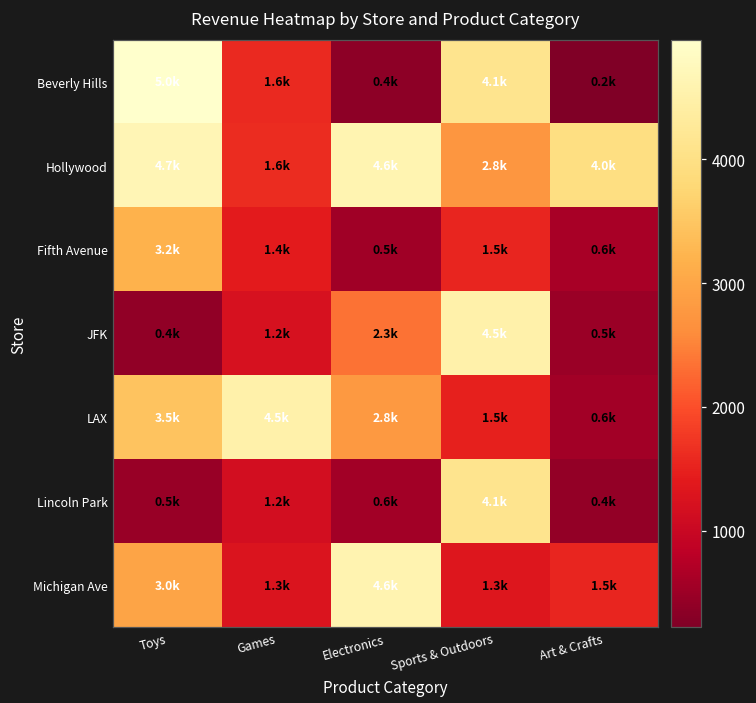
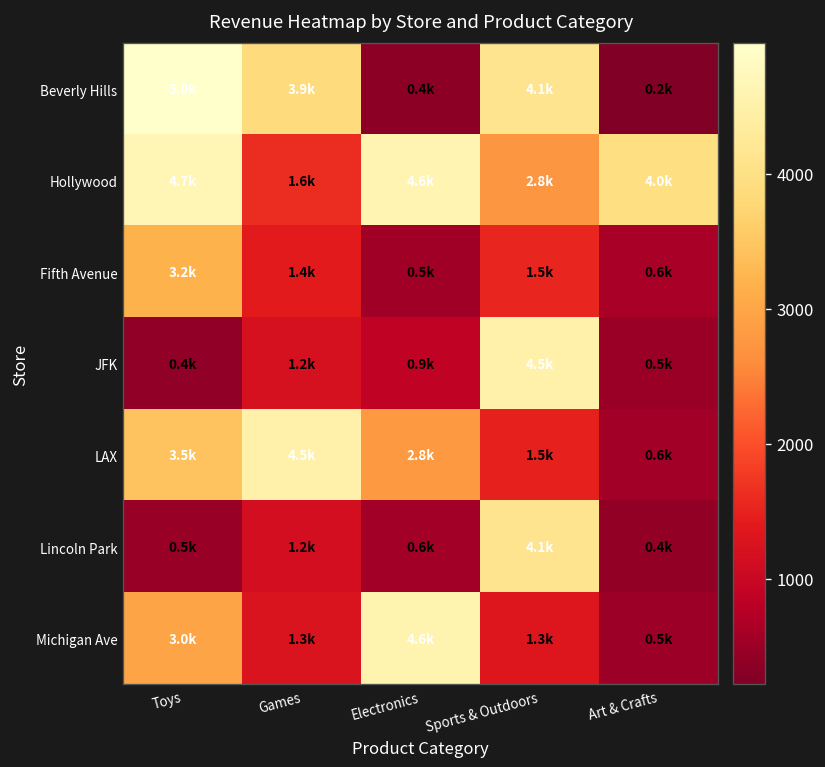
Beverly Hills, Games: 1.6k -> 3.9k
JFK, Electronics: 2.3k -> 0.9k
Michigan Ave, Art & Crafts: 1.5k -> 0.5k
